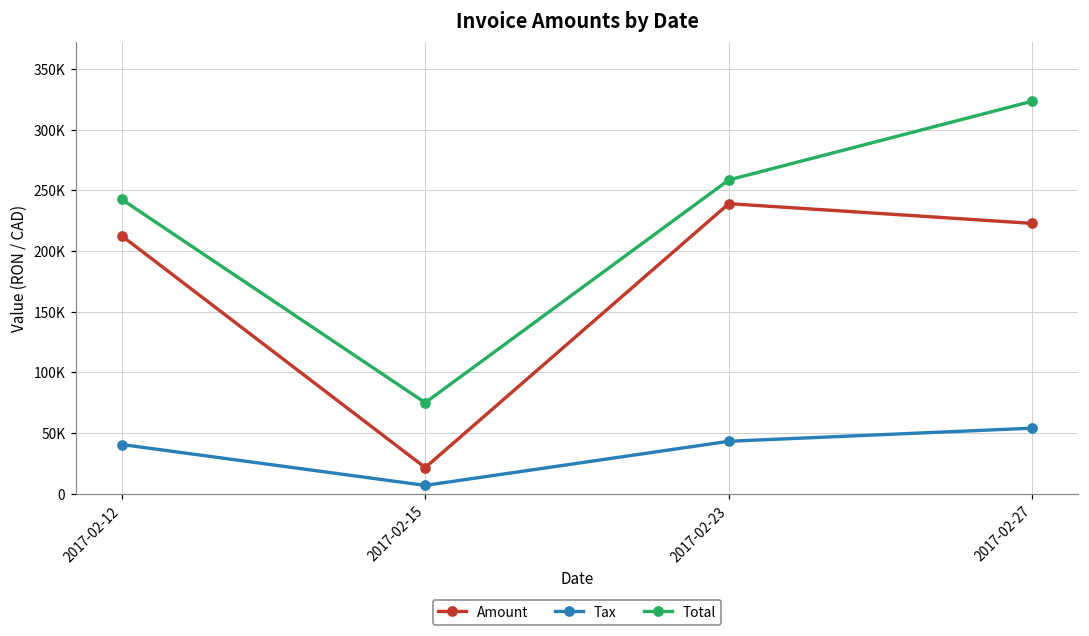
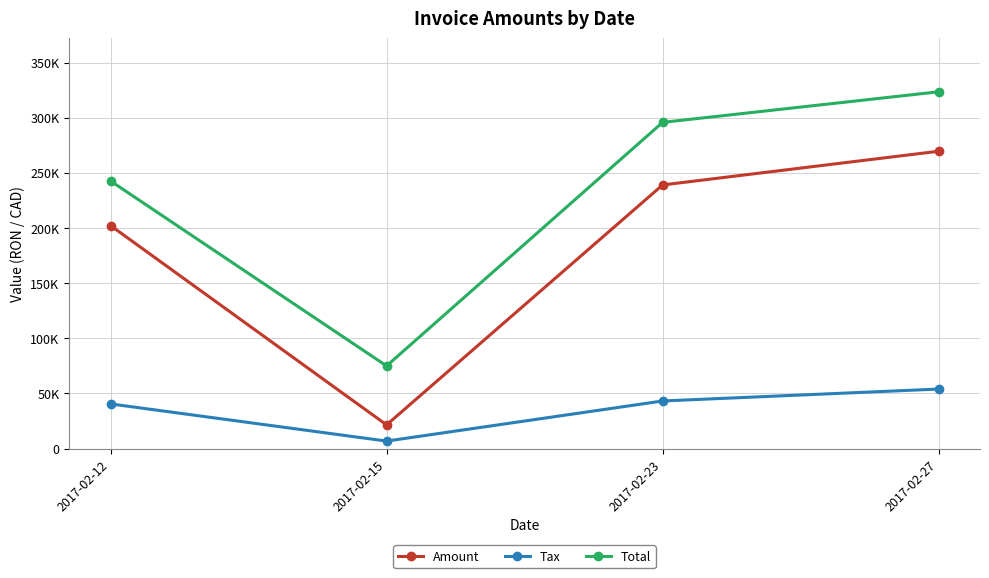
Amount, 2017-02-12: 213000 -> 202000
Total, 2017-02-23: 259000 -> 296000
Amount, 2017-02-27: 223000 -> 270000
